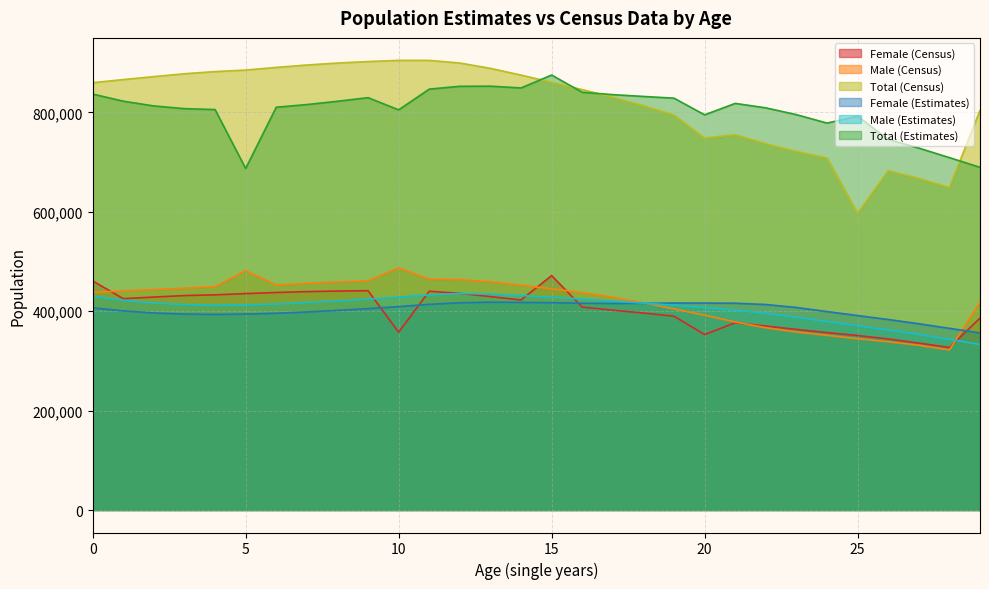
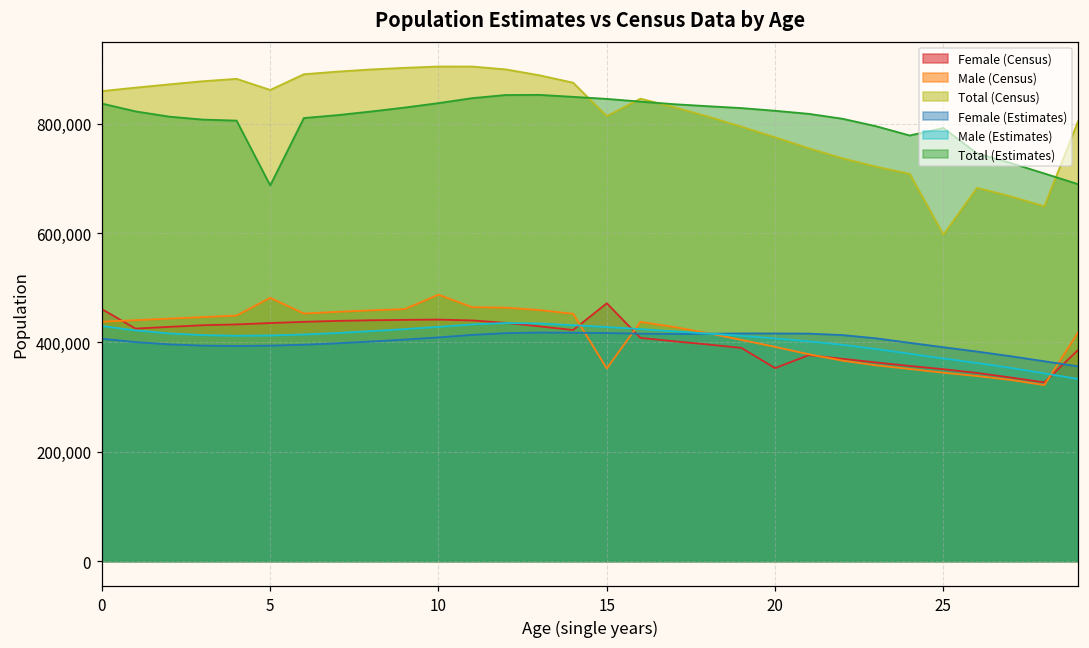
Total (Census), 5: 890,000 -> 860,000
Female (Census), 10: 360,000 -> 440,000
Total (Estimates), 10: 810,000 -> 840,000
Male (Census), 15: 450,000 -> 350,000
Total (Census), 15: 860,000 -> 810,000
Total (Estimates), 15: 880,000 -> 850,000
Total (Census), 20: 750,000 -> 780,000
Total (Estimates), 20: 800,000 -> 820,000
